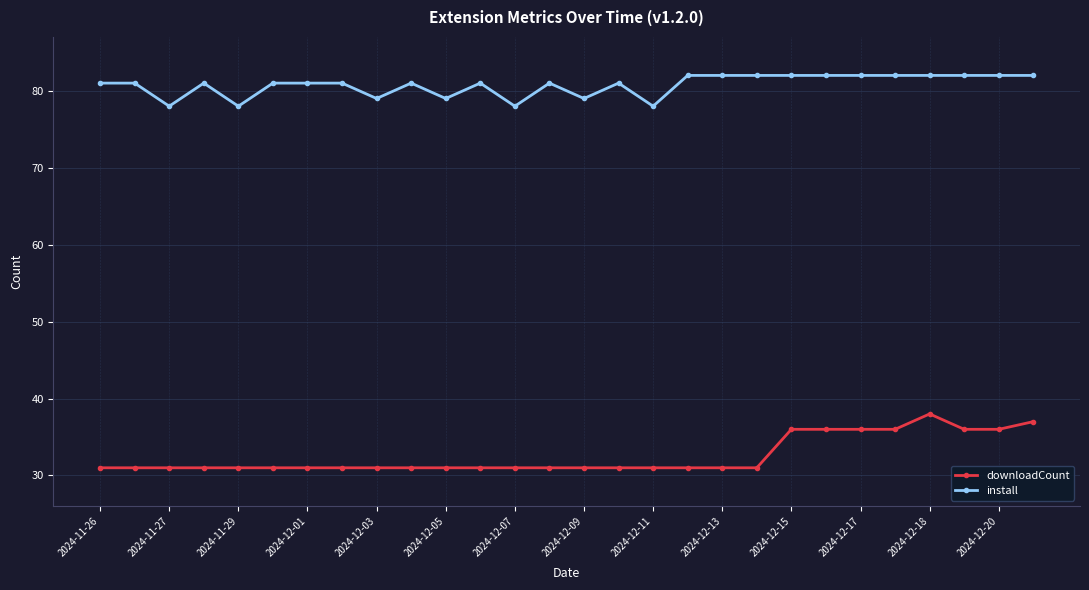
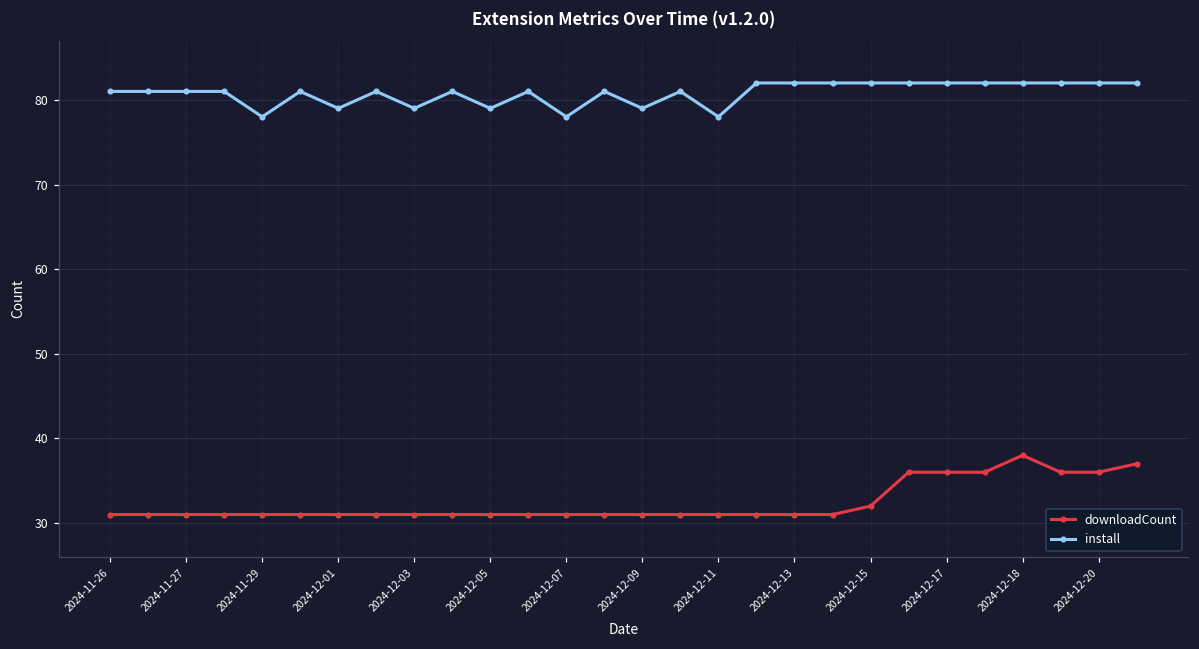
install, 2024-11-27: 78 -> 81
install, 2024-12-01: 81 -> 79
downloadCount, 2024-12-15: 36 -> 32
